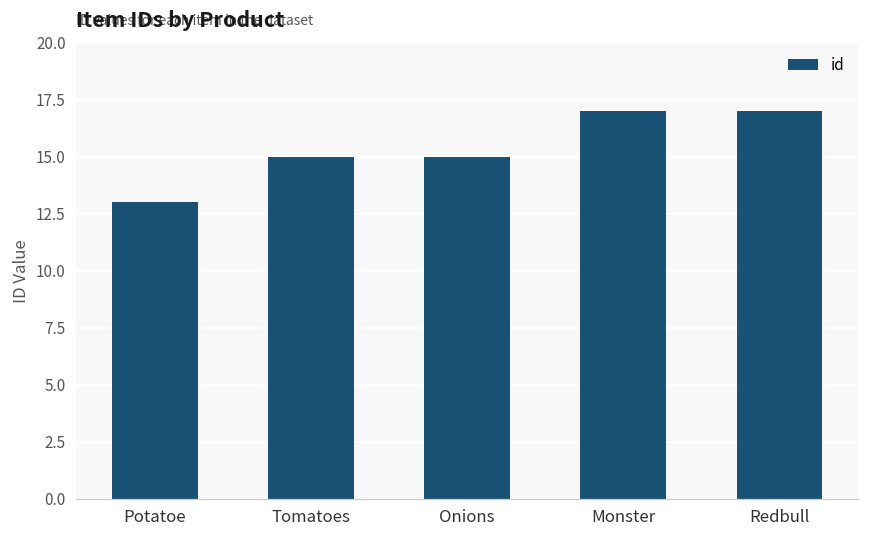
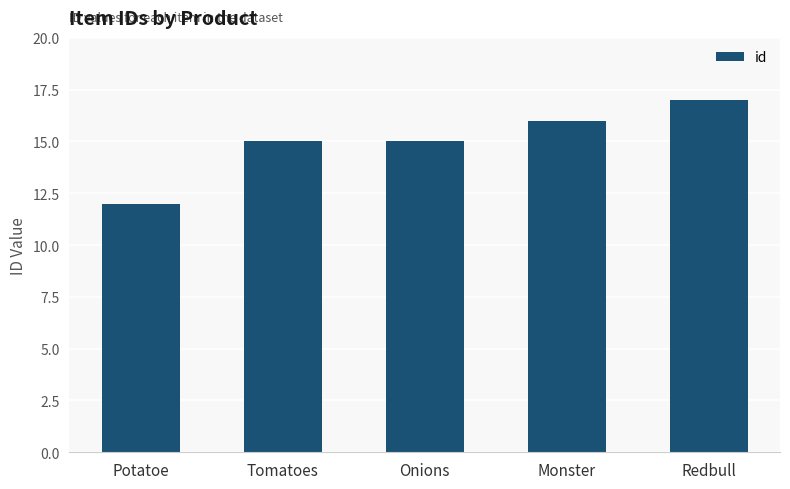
Potatoe: 13 -> 12
Monster: 17 -> 16
